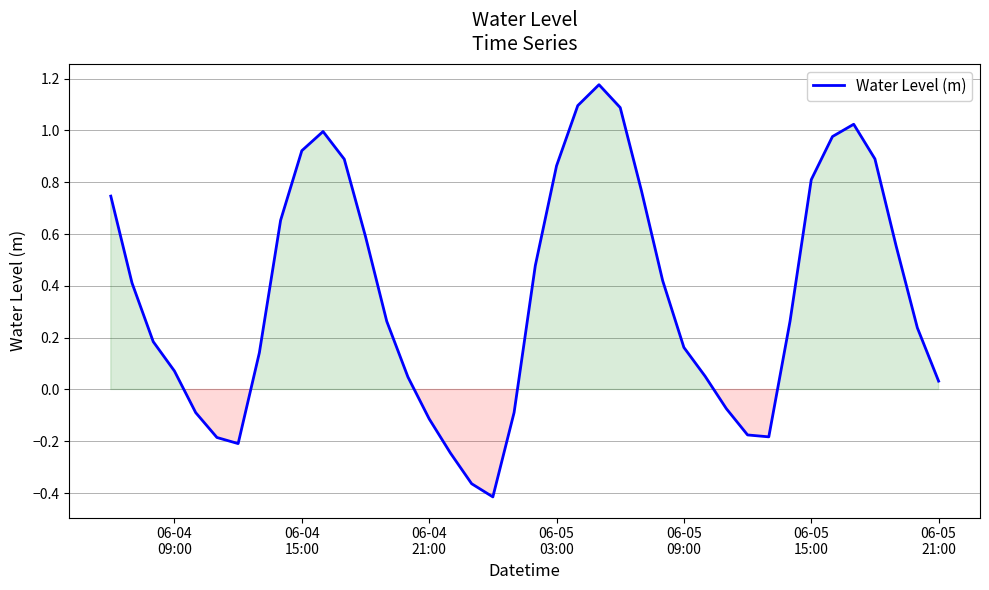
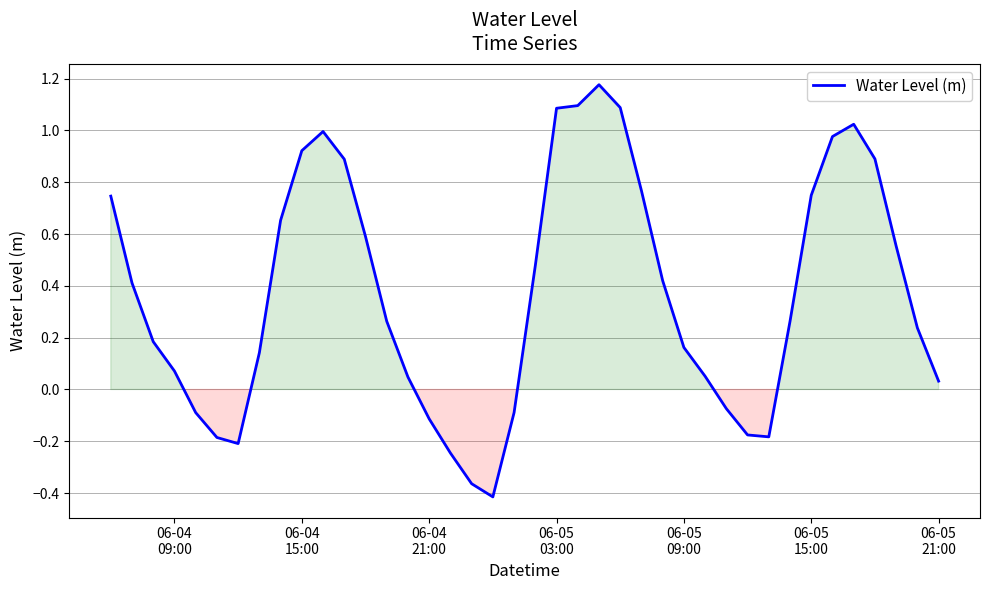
06-05 03:00: 0.86 -> 1.09
06-05 15:00: 0.81 -> 0.75
